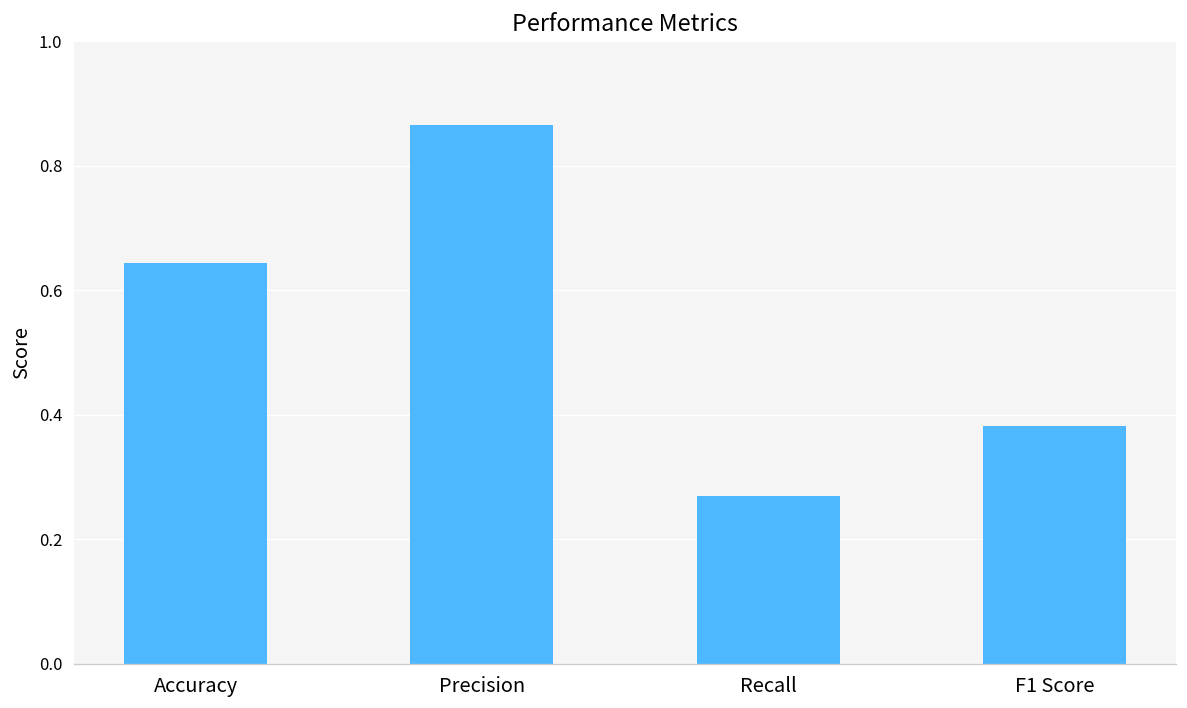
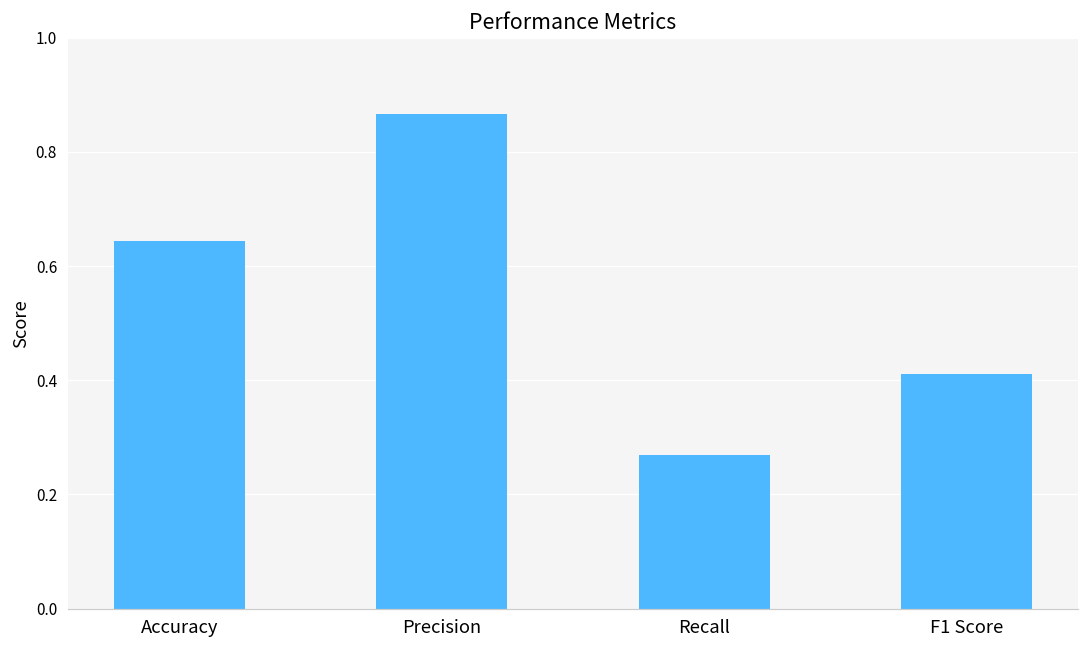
F1 Score: 0.38 -> 0.41
